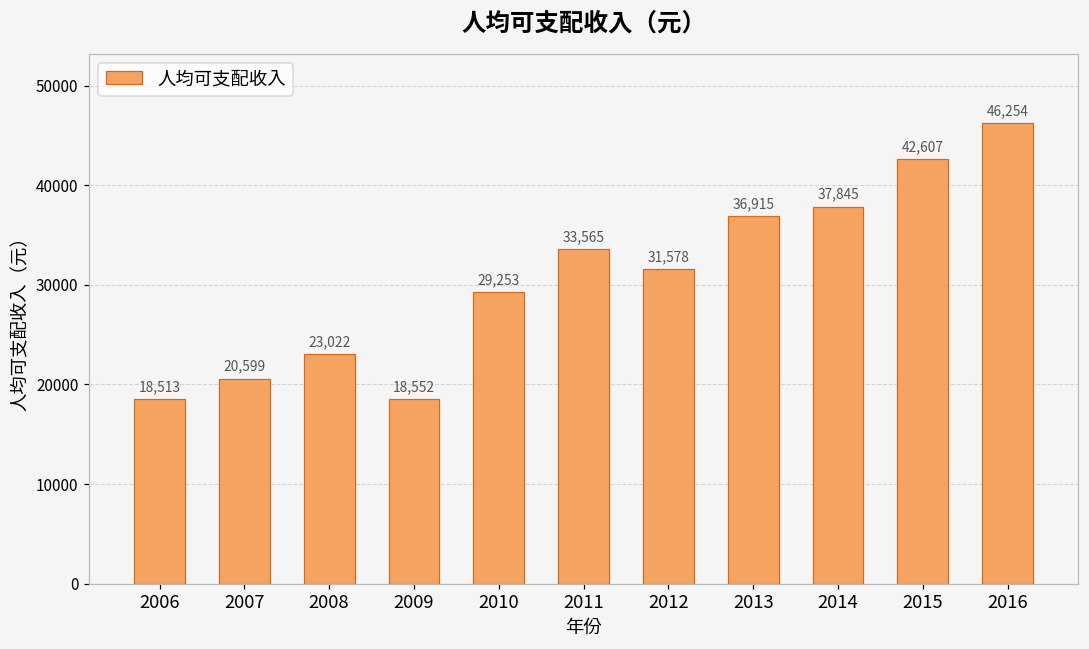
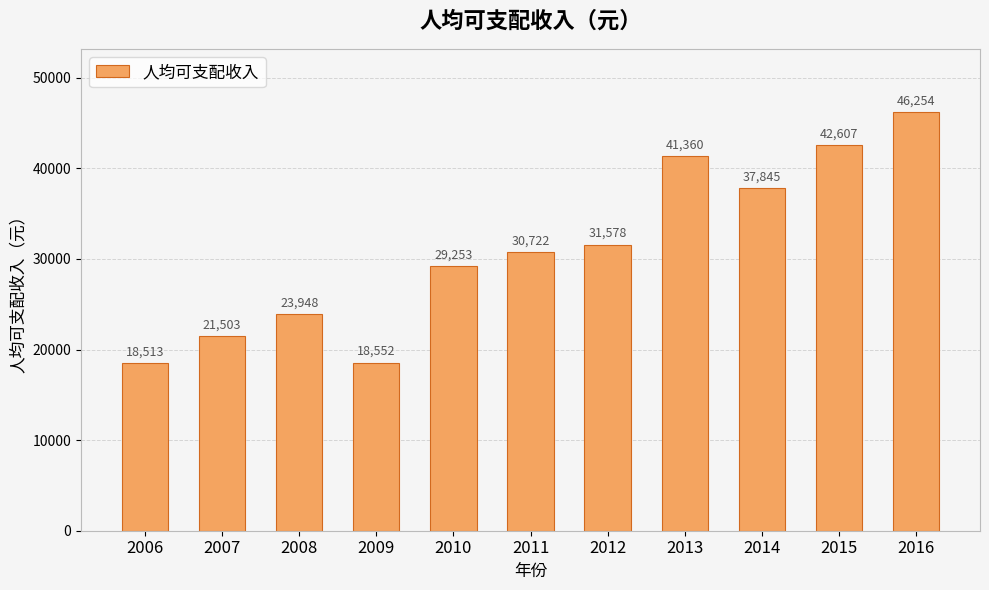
2007: 20,599 -> 21,503
2008: 23,022 -> 23,948
2011: 33,565 -> 30,722
2013: 36,915 -> 41,360
